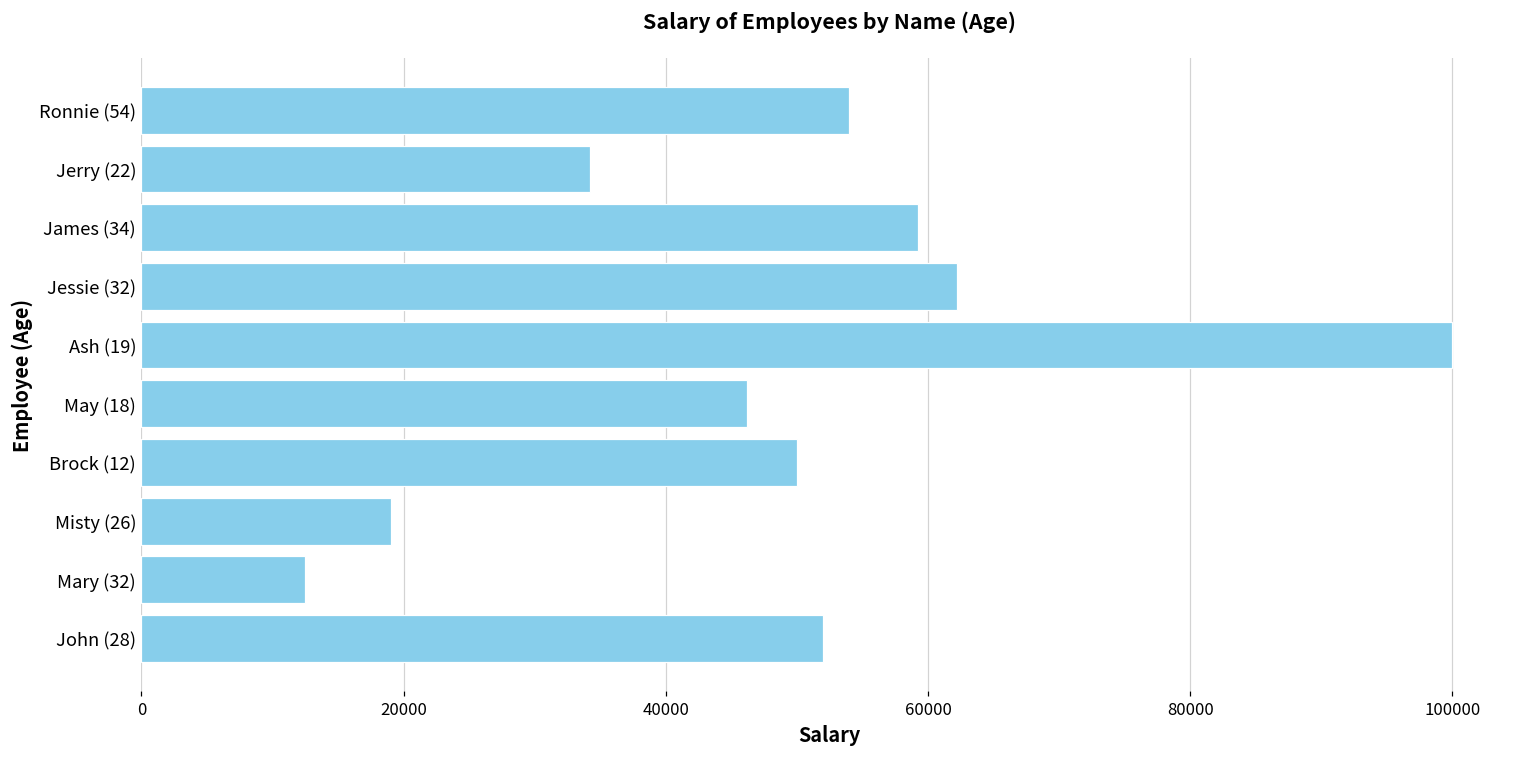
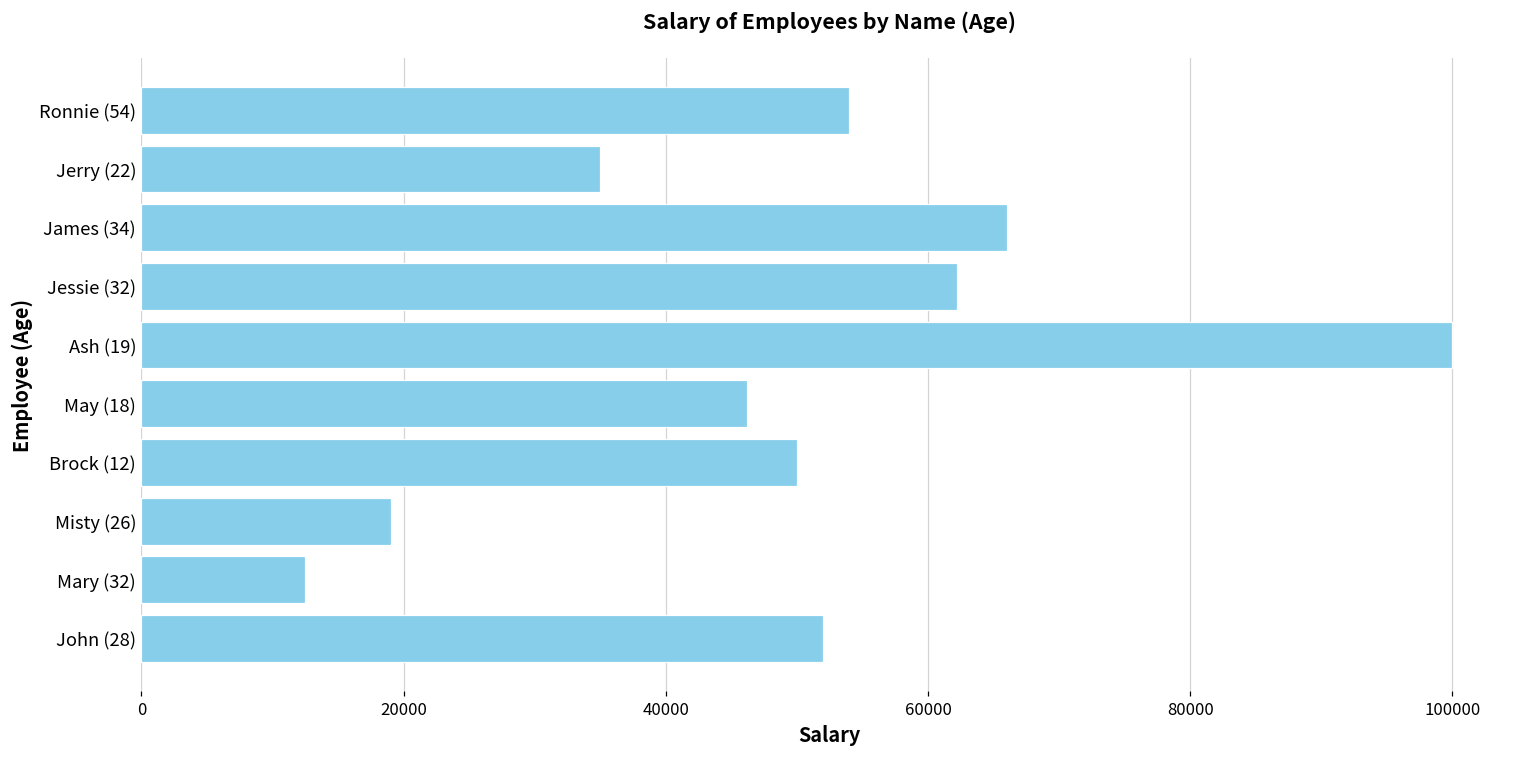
Jerry (22): 34200 -> 35000
James (34): 59200 -> 66000
